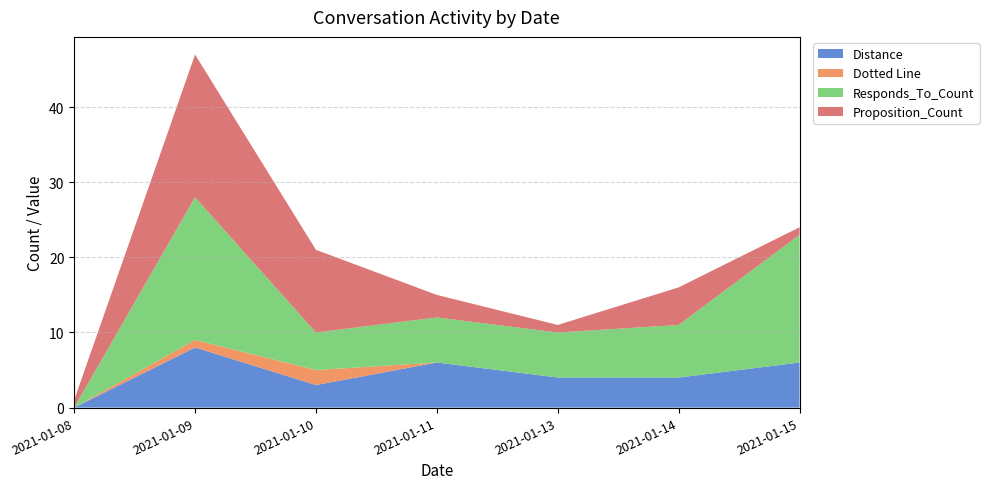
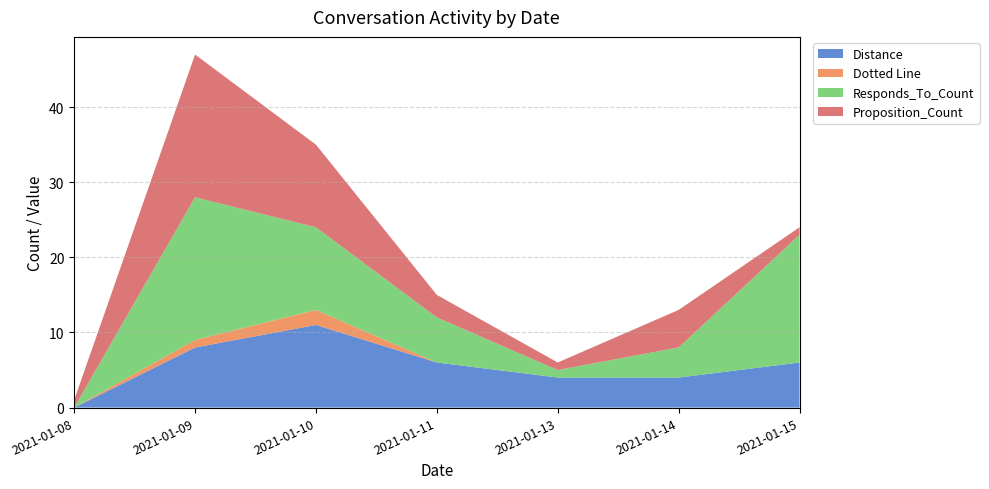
Distance, 2021-01-10: 3 -> 11
Responds_To_Count, 2021-01-10: 5 -> 11
Responds_To_Count, 2021-01-13: 6 -> 1
Responds_To_Count, 2021-01-14: 7 -> 4
